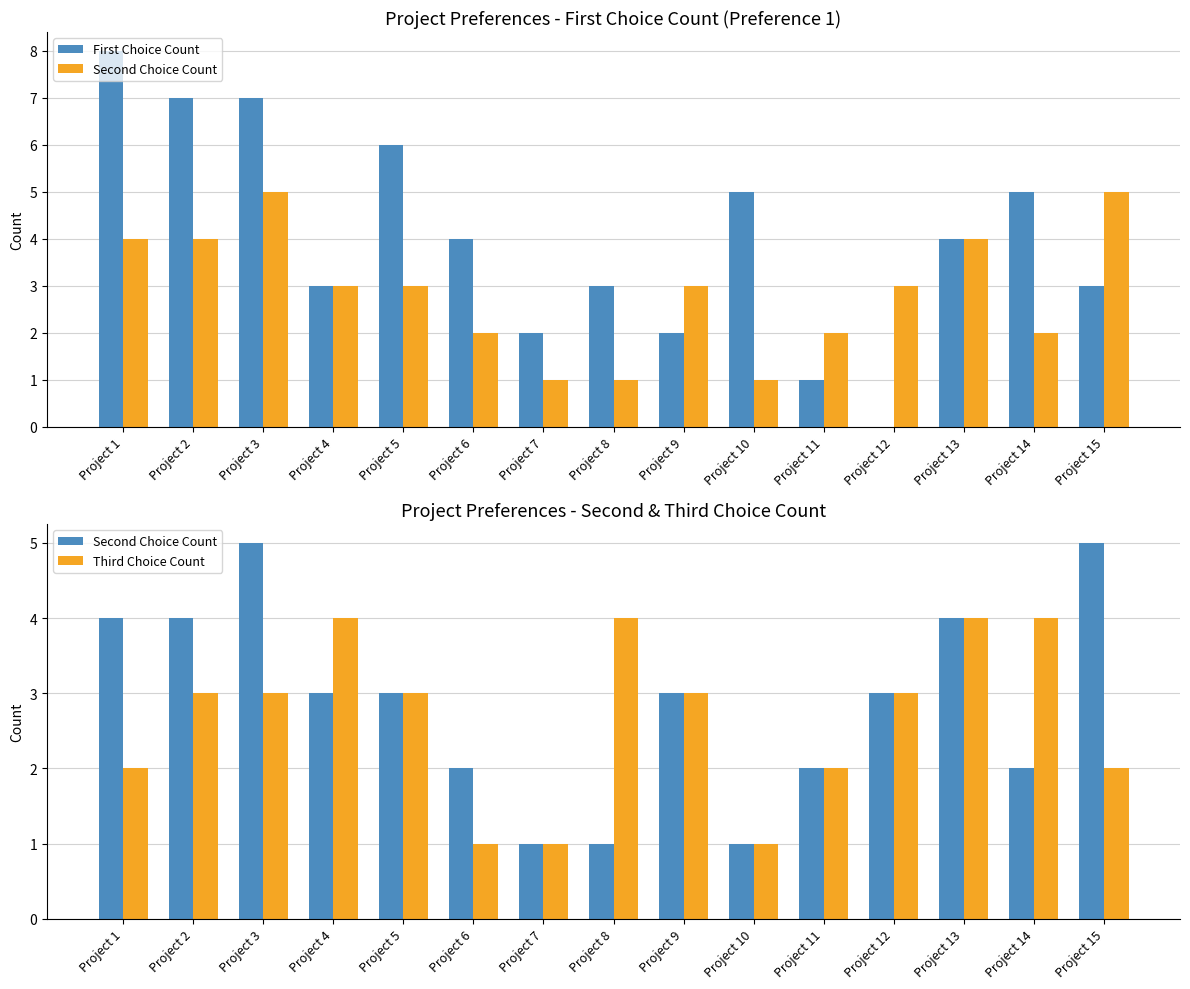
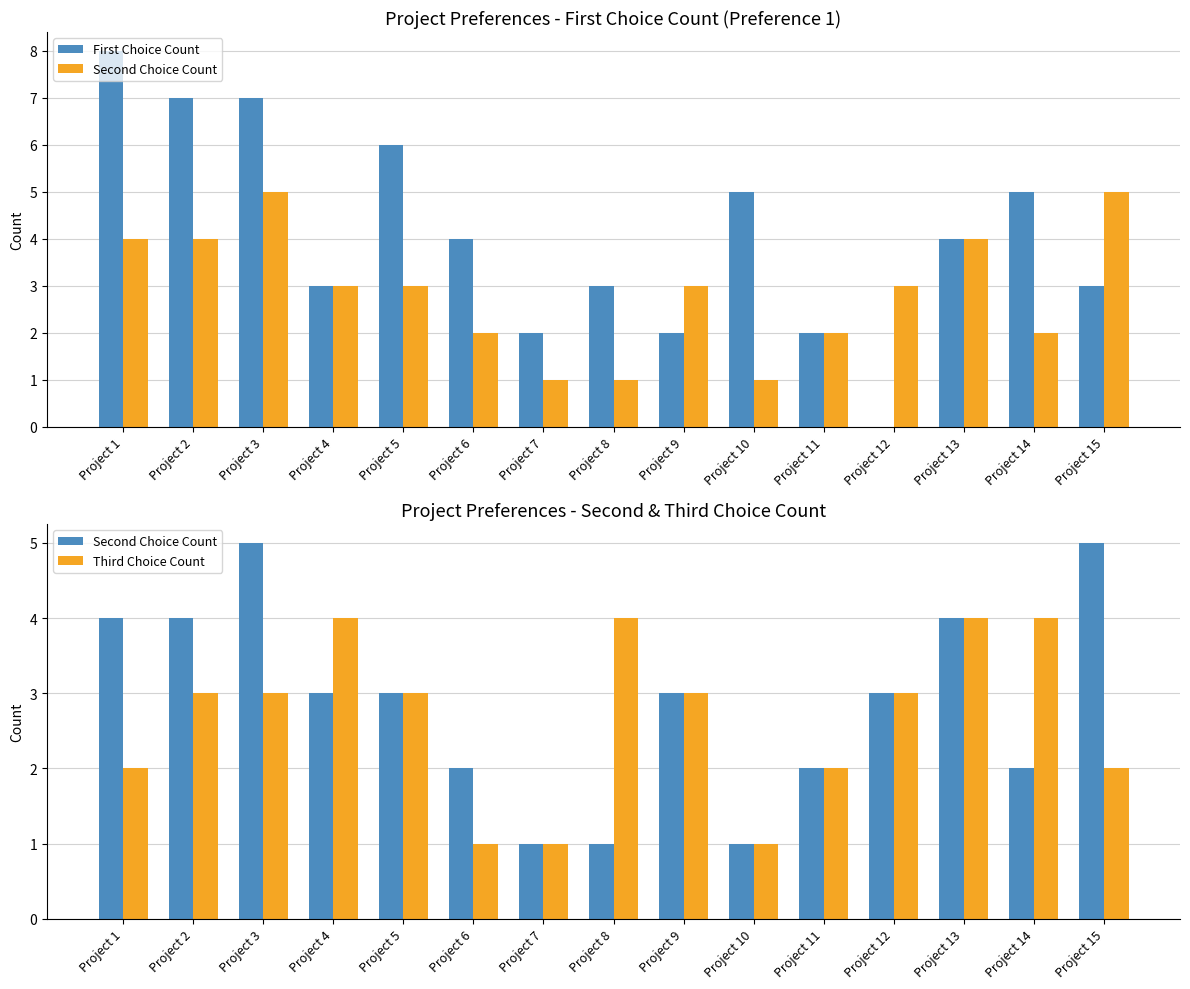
Project Preferences - First Choice Count (Preference 1), First Choice Count, Project 11: 1 -> 2
